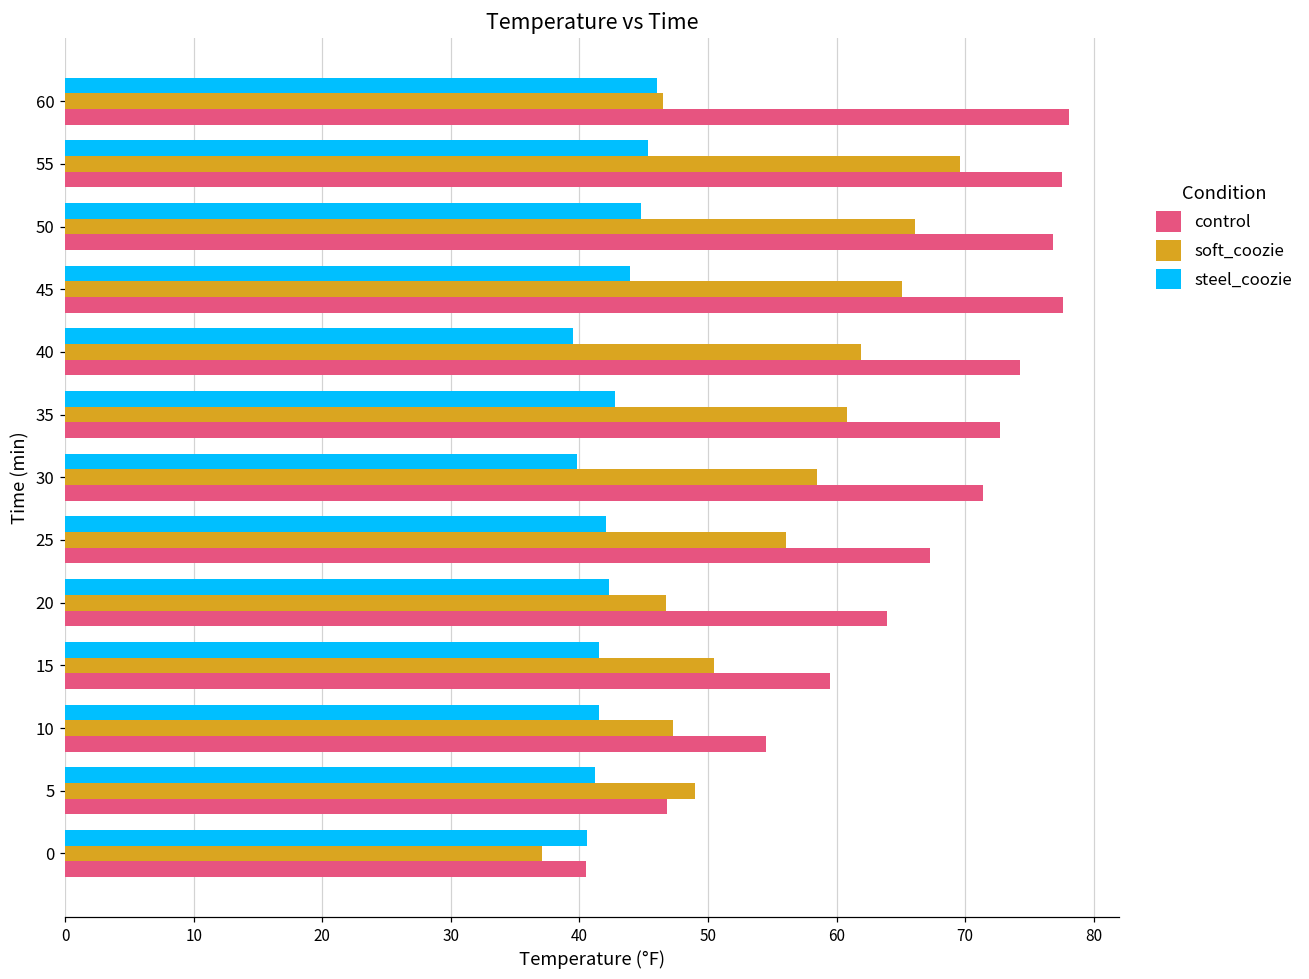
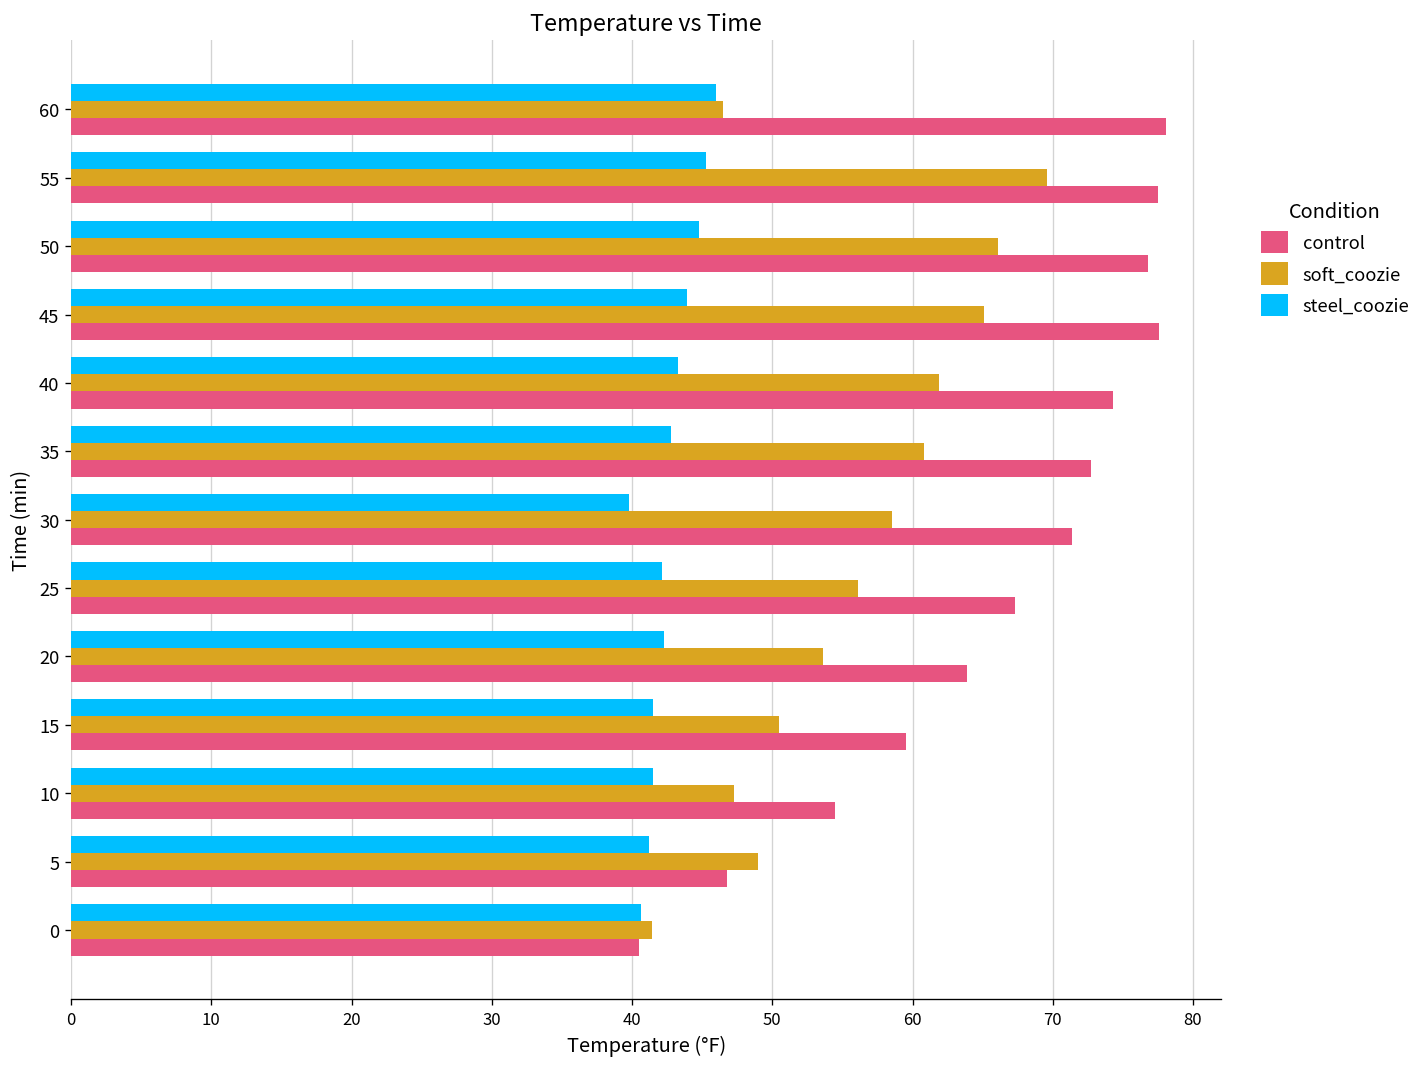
steel_coozie, 40: 39.5 -> 43.3
soft_coozie, 20: 46.7 -> 53.6
soft_coozie, 0: 37.1 -> 41.4
